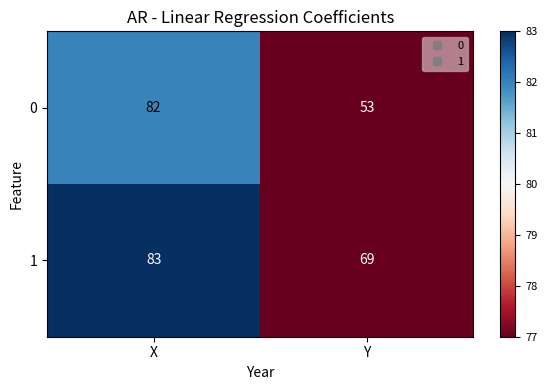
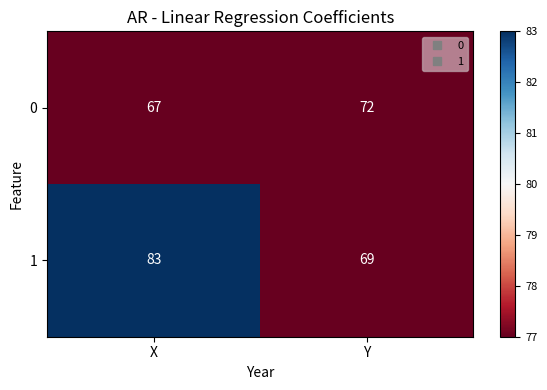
0, X: 82 -> 67
0, Y: 53 -> 72
